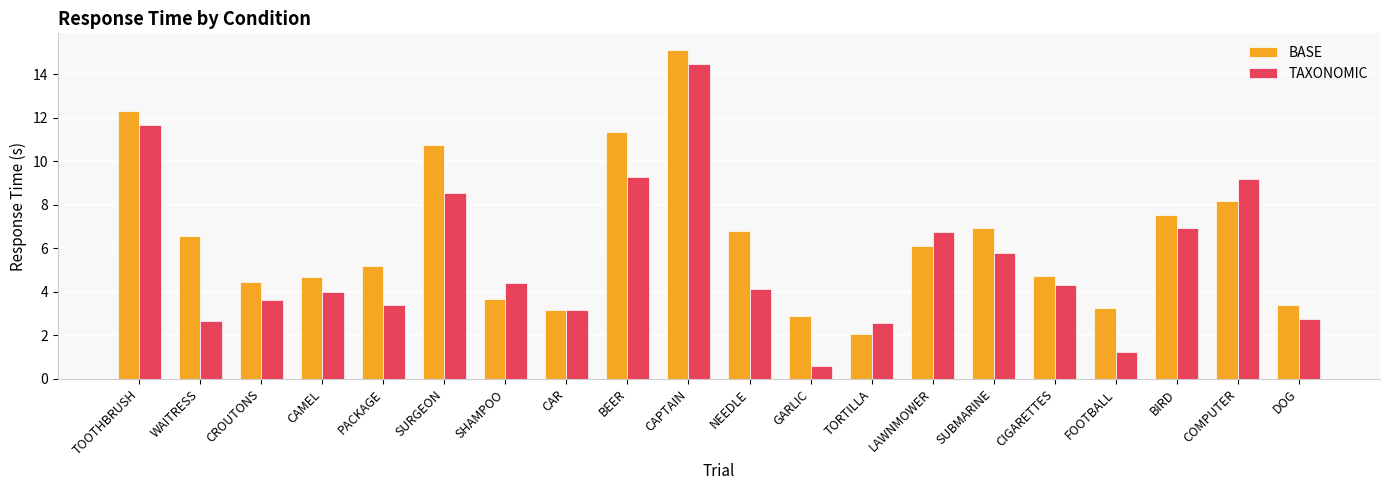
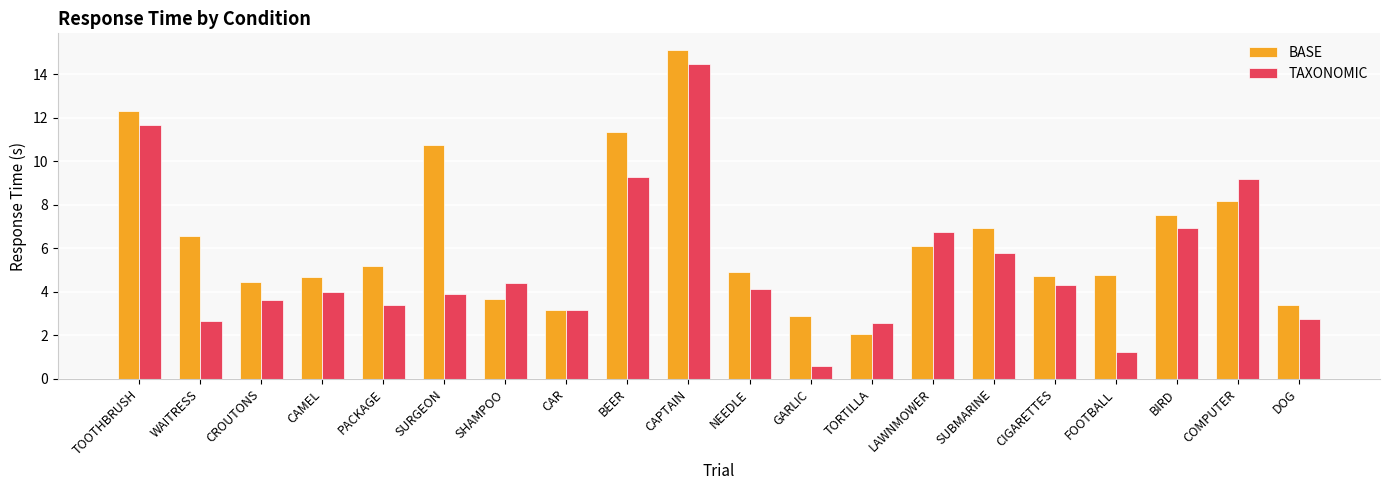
TAXONOMIC, SURGEON: 8.5 -> 3.9
BASE, NEEDLE: 6.8 -> 4.9
BASE, FOOTBALL: 3.2 -> 4.8
